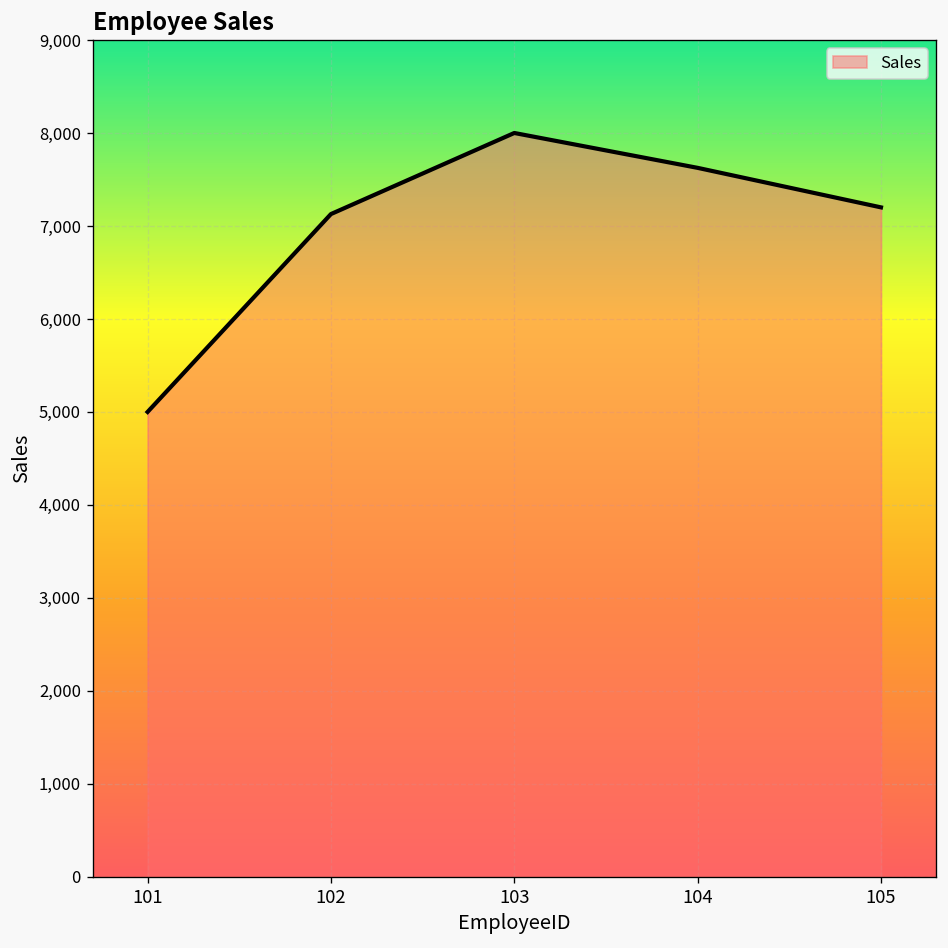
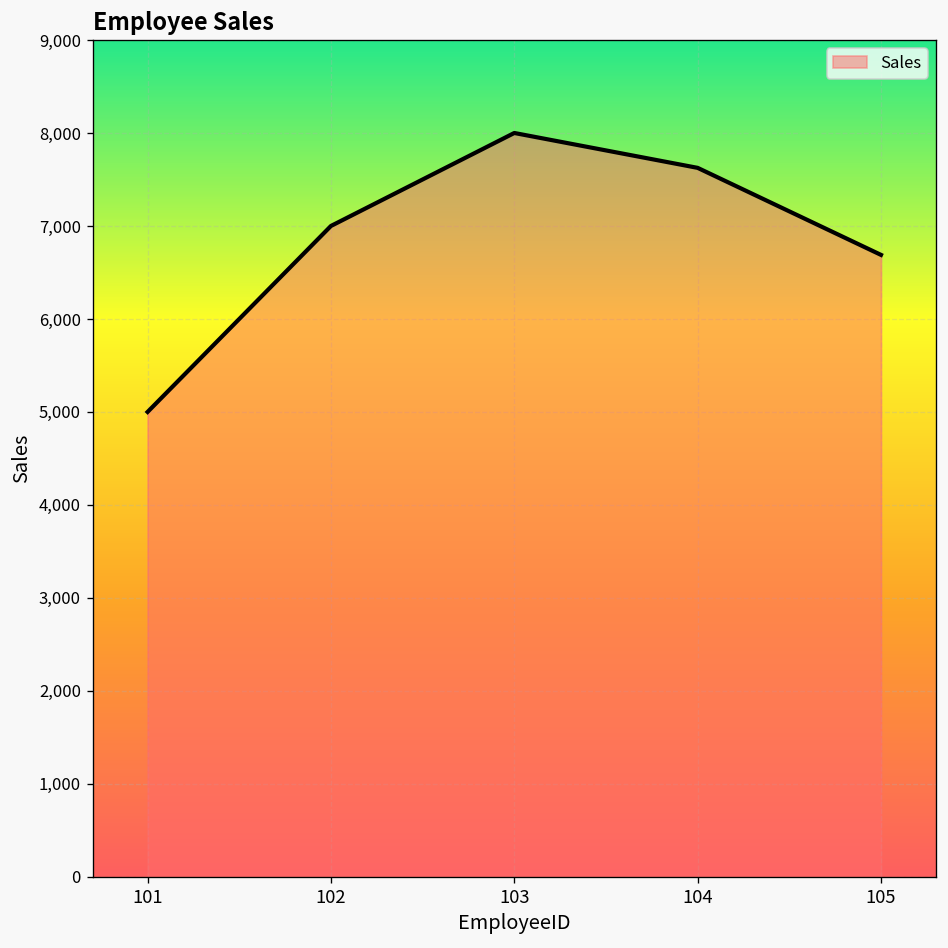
102: 7,100 -> 7,000
105: 7,200 -> 6,700
